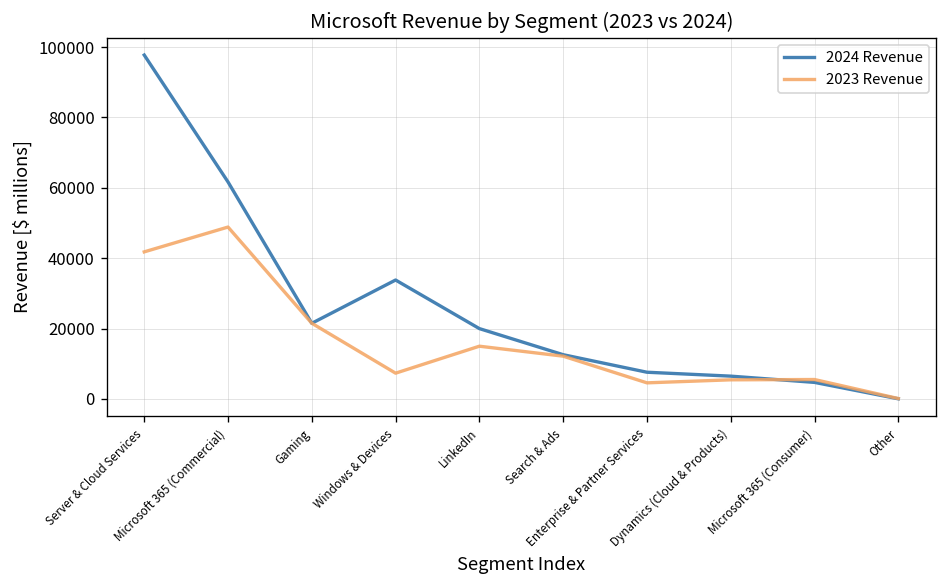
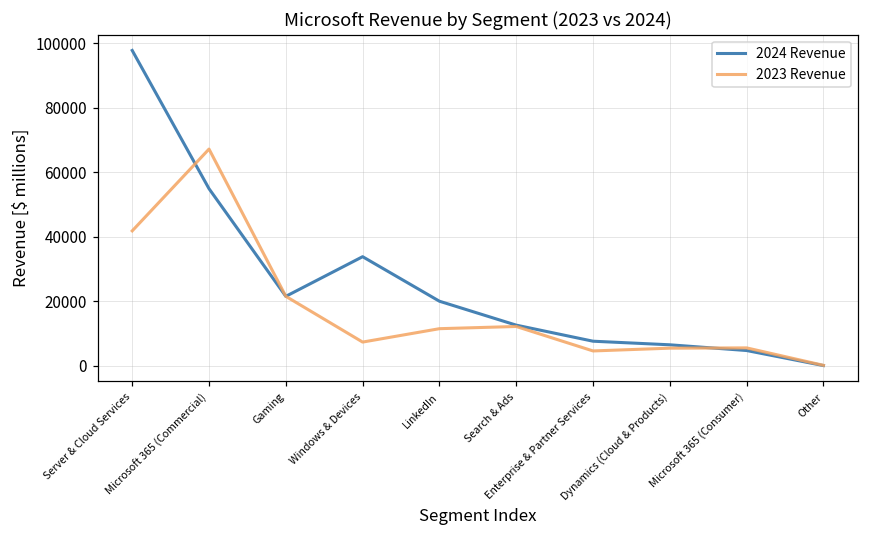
2024 Revenue, Microsoft 365 (Commercial): 62000 -> 55000
2023 Revenue, Microsoft 365 (Commercial): 49000 -> 67000
2023 Revenue, LinkedIn: 15000 -> 11000
